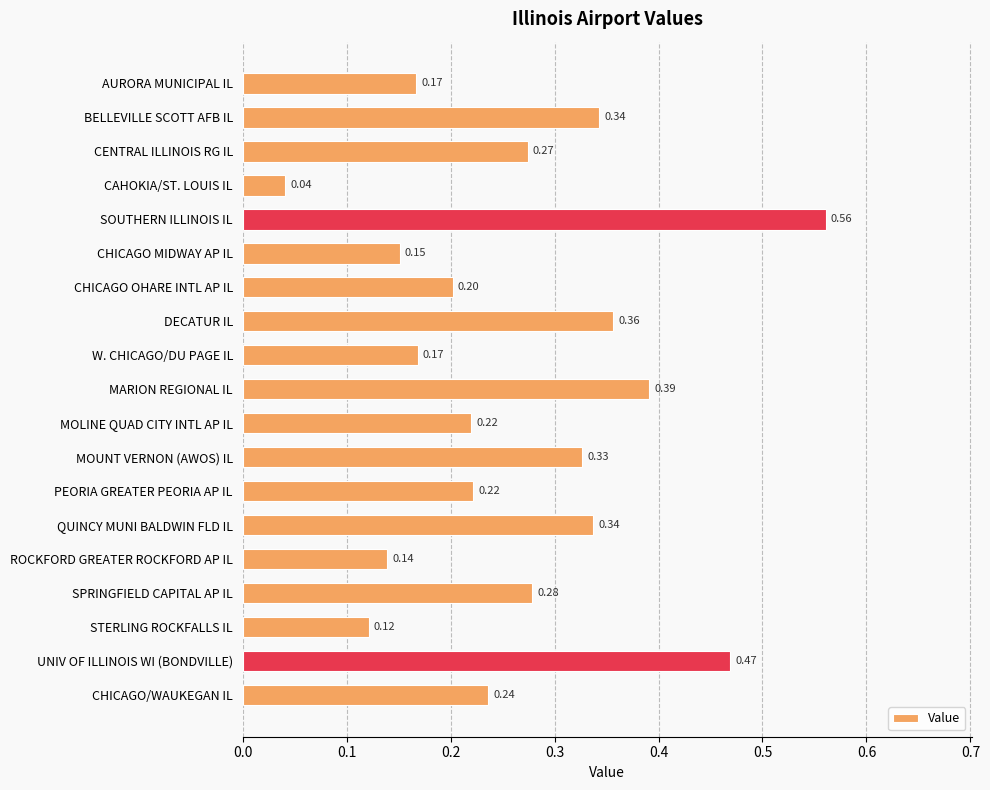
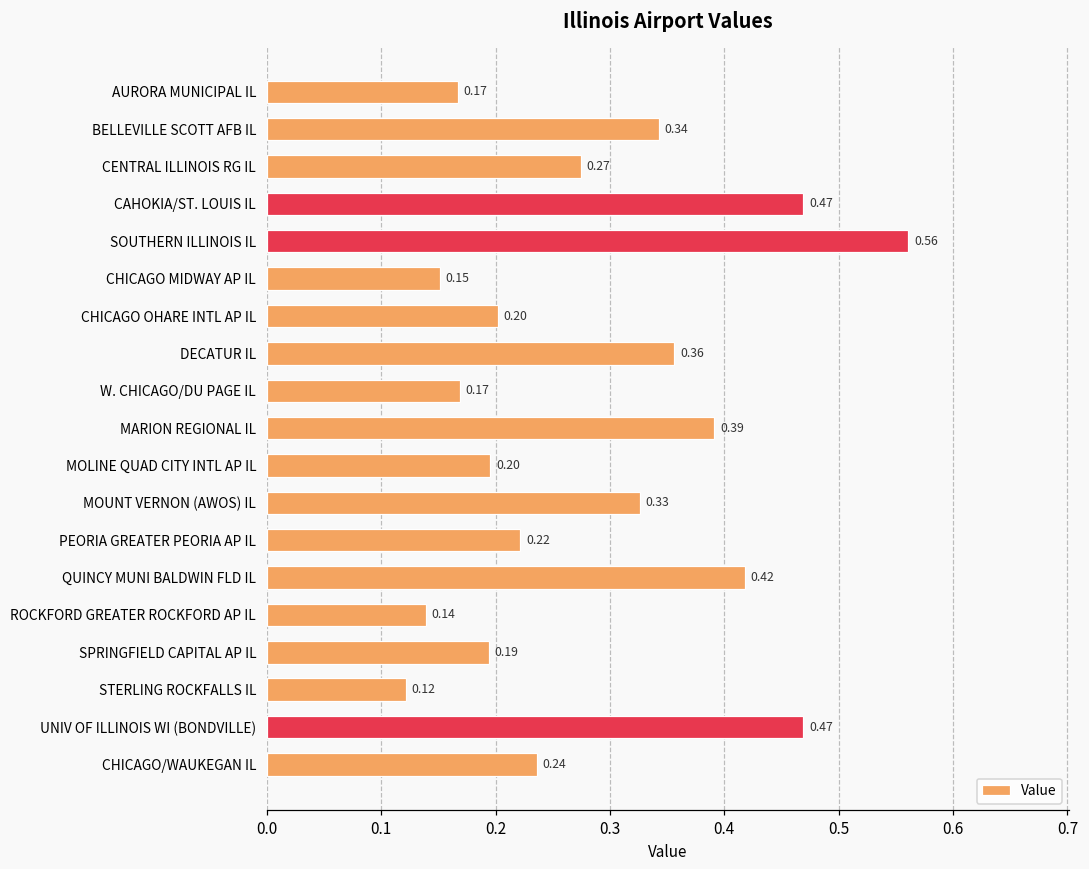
CAHOKIA/ST. LOUIS IL: 0.04 -> 0.47
MOLINE QUAD CITY INTL AP IL: 0.22 -> 0.20
QUINCY MUNI BALDWIN FLD IL: 0.34 -> 0.42
SPRINGFIELD CAPITAL AP IL: 0.28 -> 0.19
